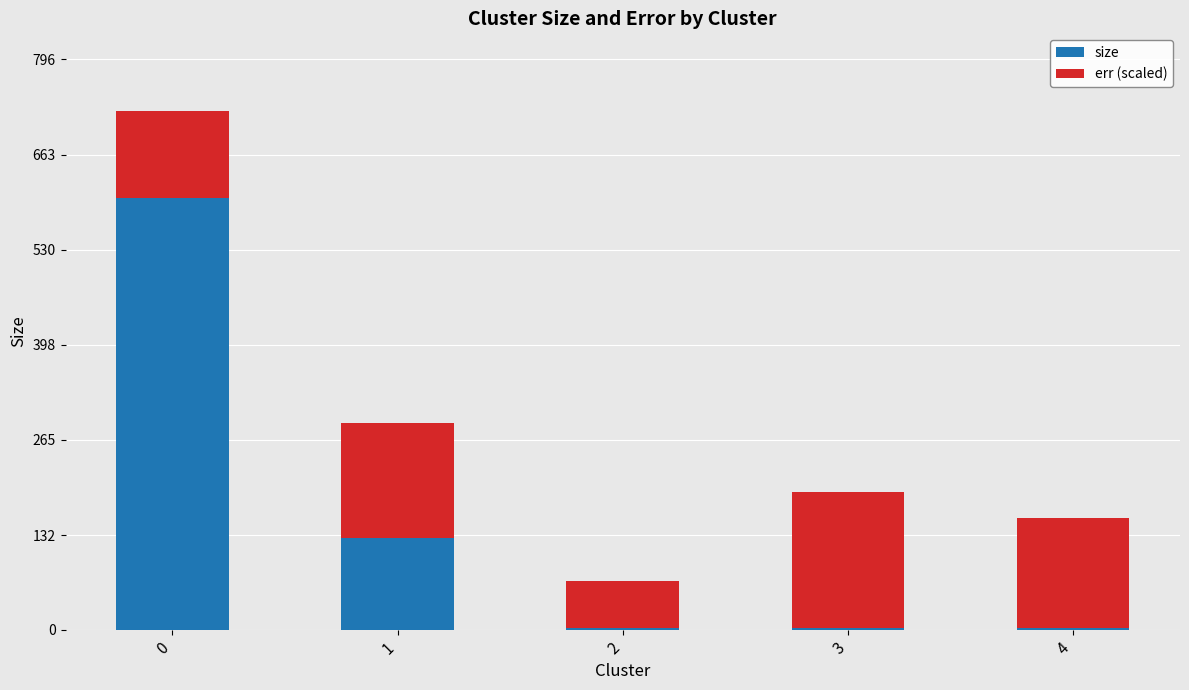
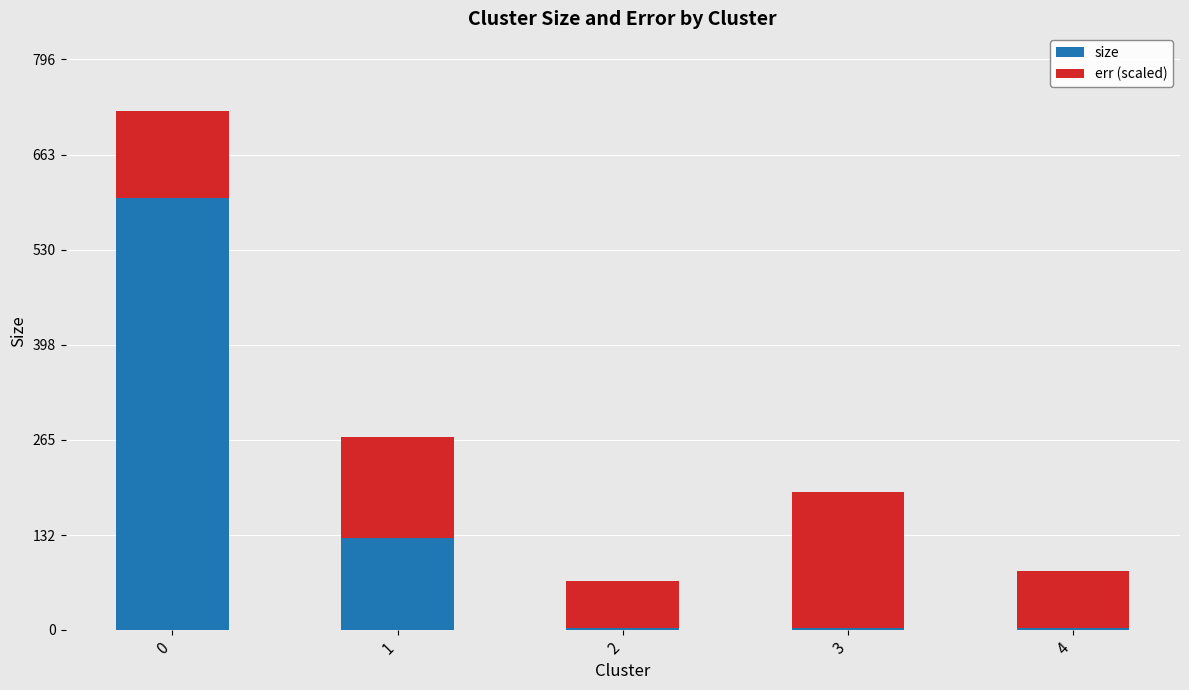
err (scaled), 1: 160 -> 140
err (scaled), 4: 150 -> 80
